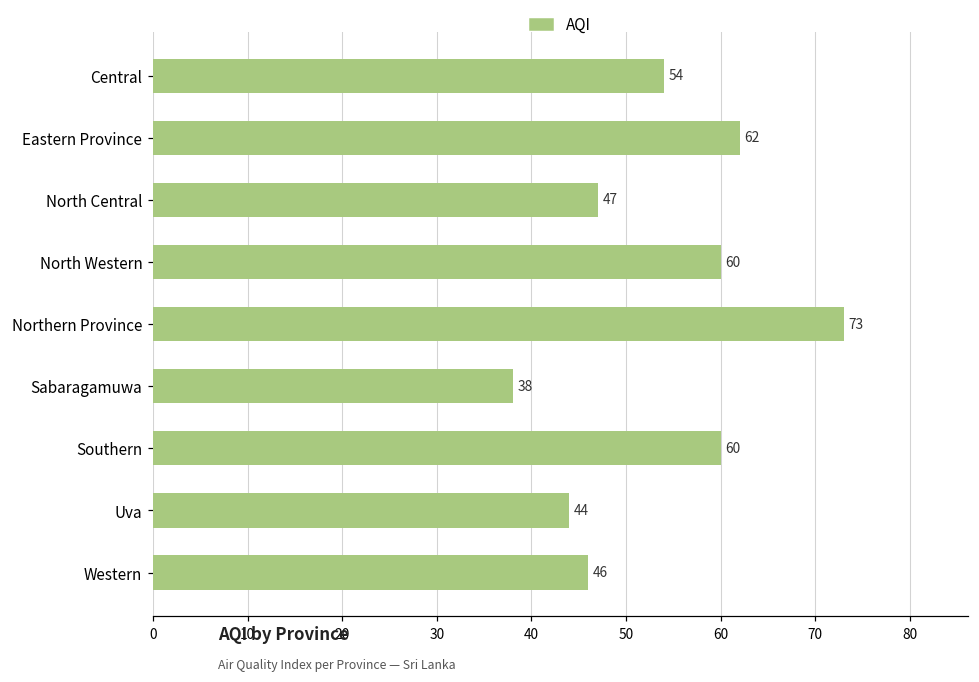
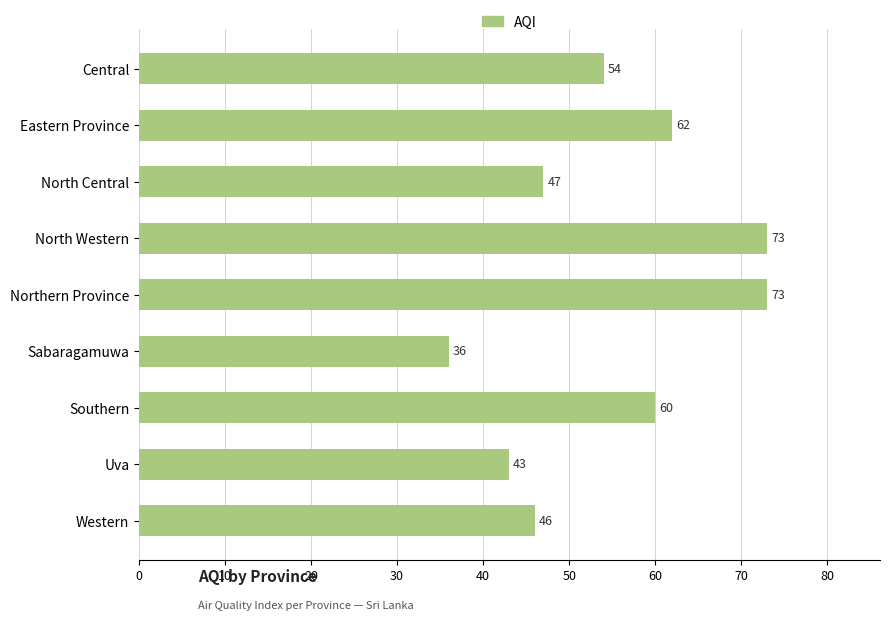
North Western: 60 -> 73
Sabaragamuwa: 38 -> 36
Uva: 44 -> 43
